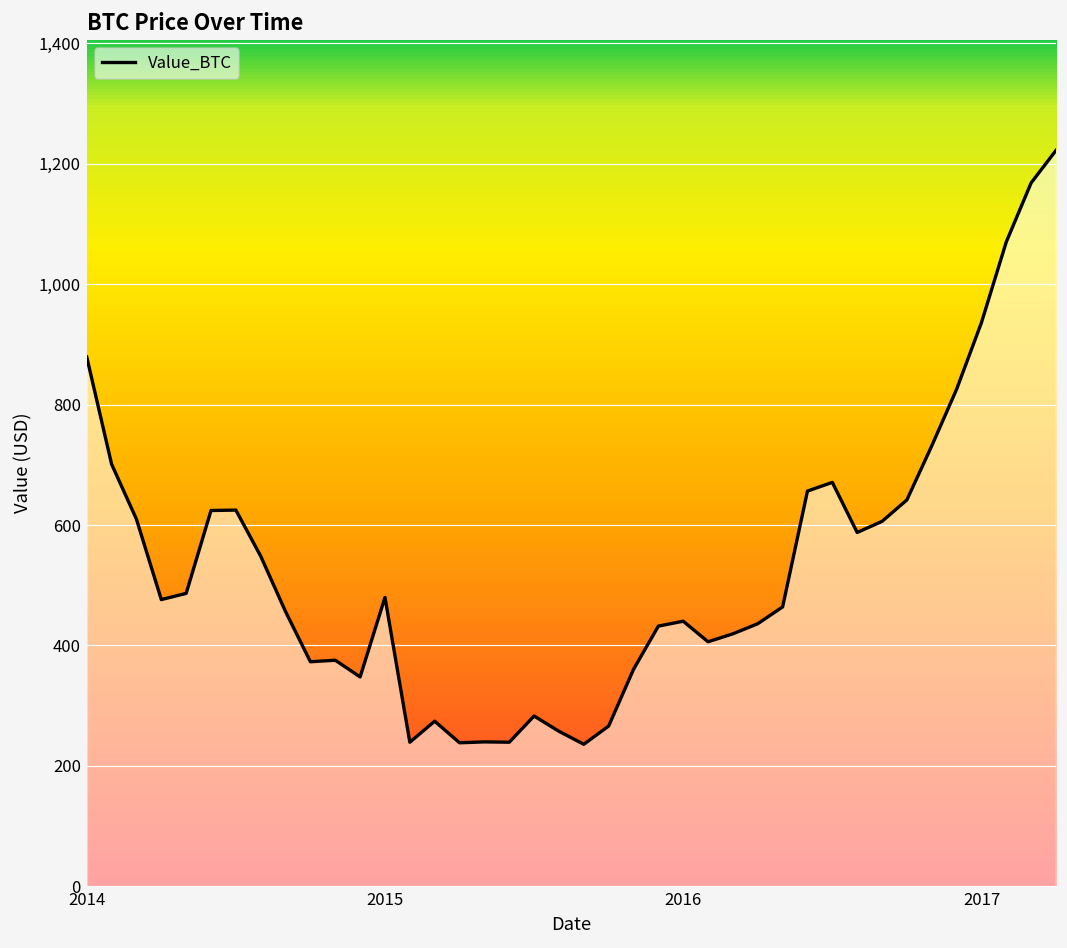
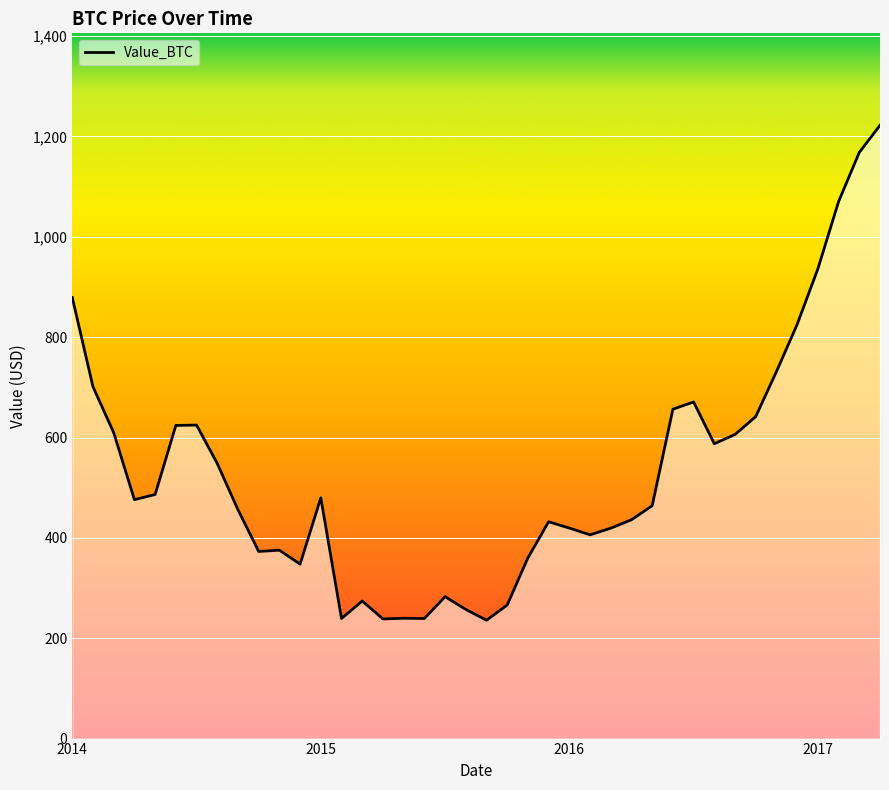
2016: 440 -> 420
